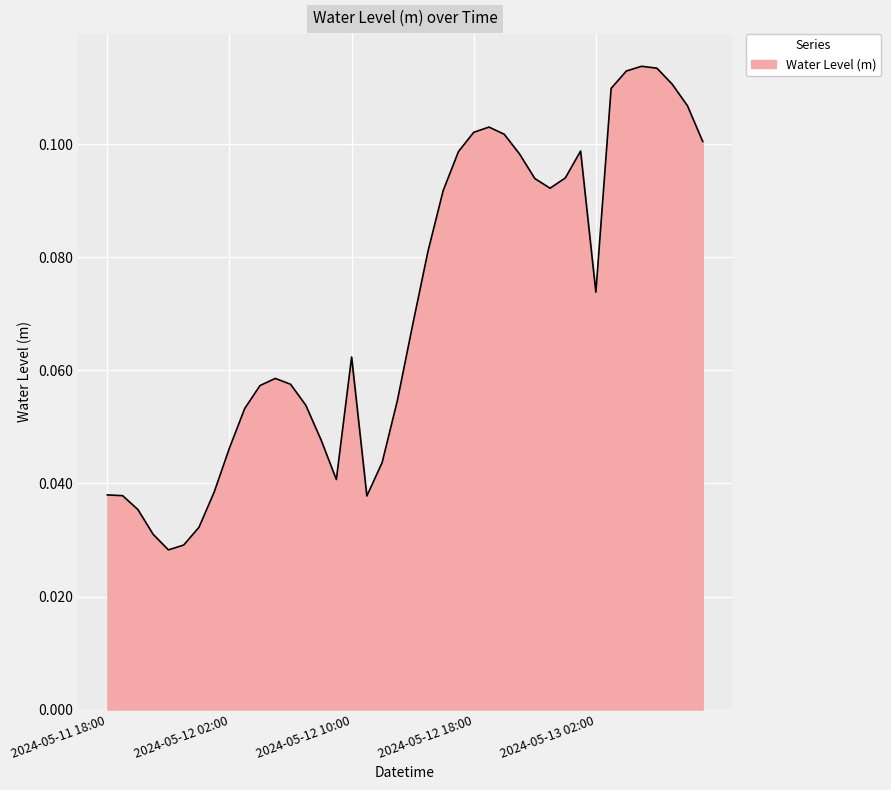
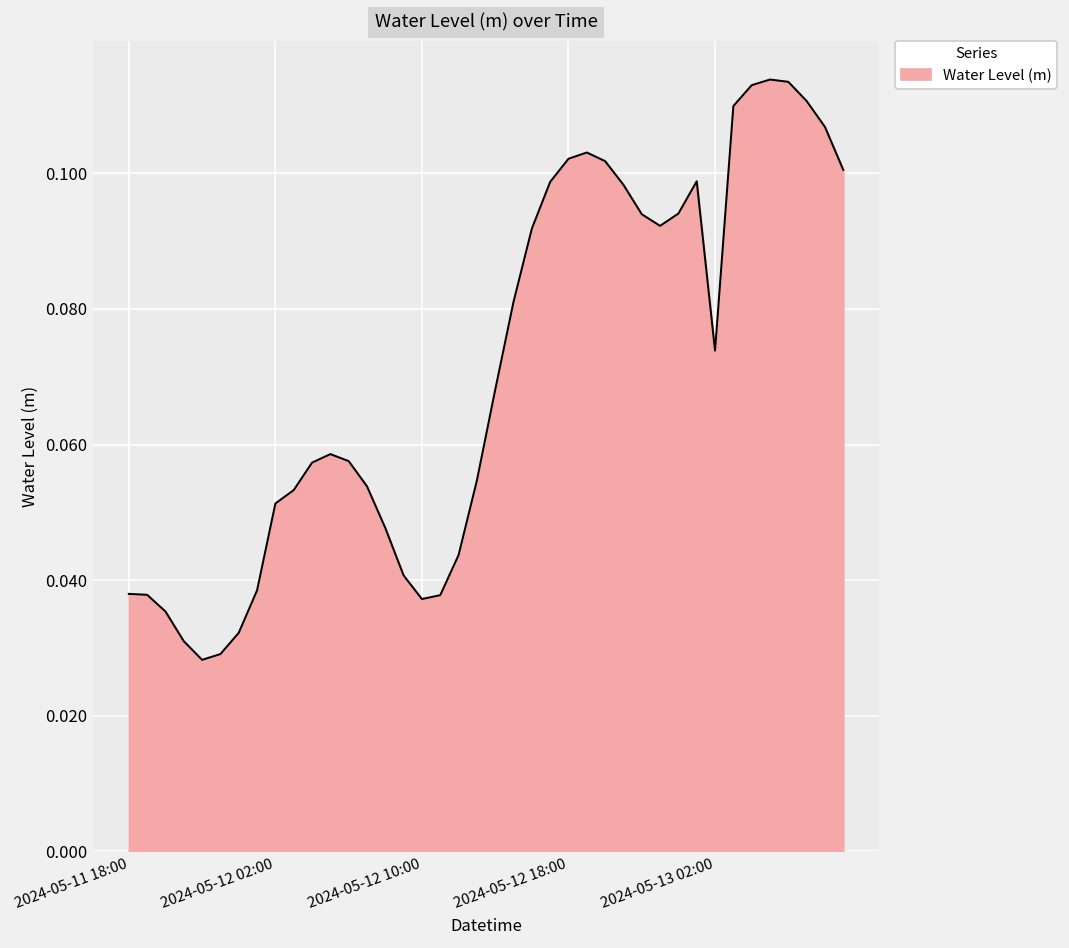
2024-05-12 02:00: 0.046 -> 0.051
2024-05-12 10:00: 0.062 -> 0.037
